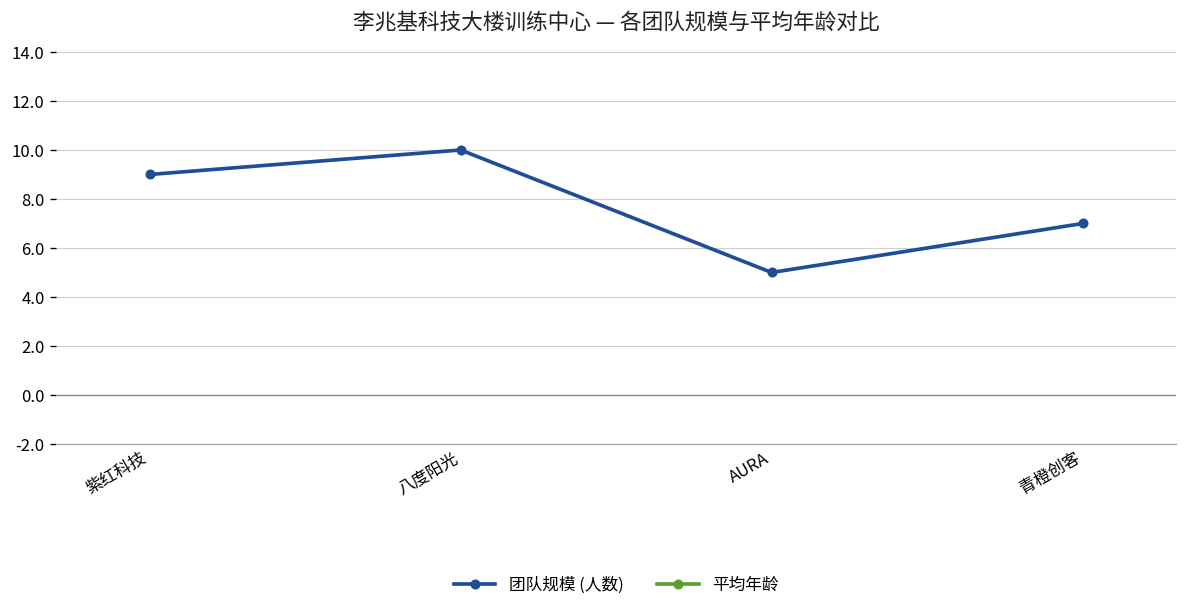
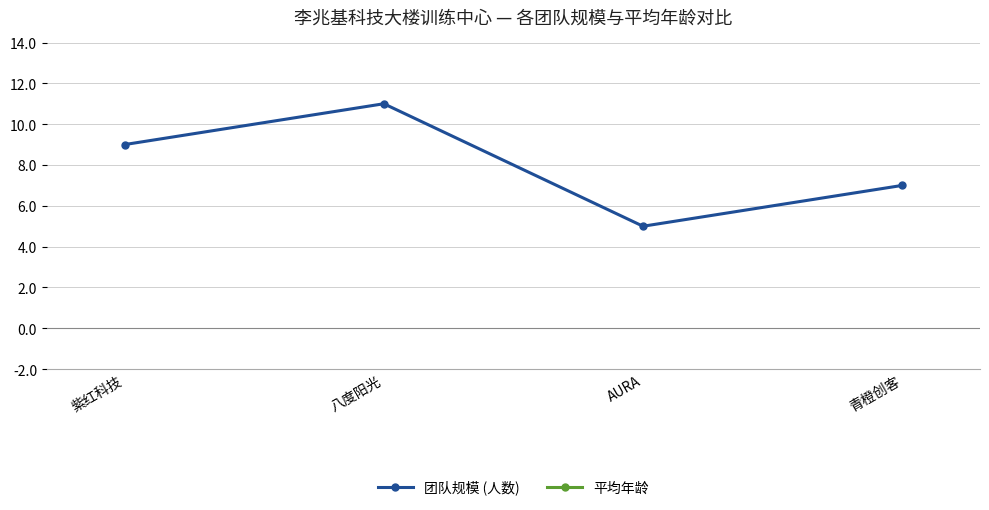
团队规模 (人数), 八度阳光: 10 -> 11
